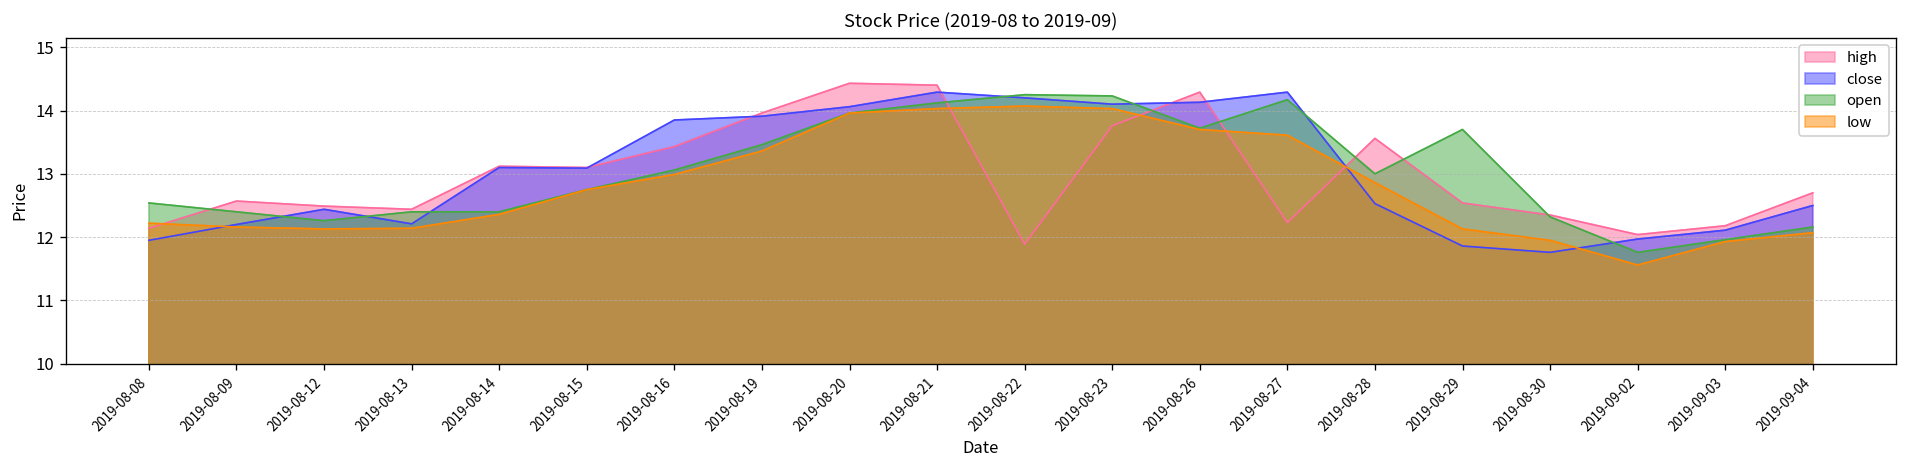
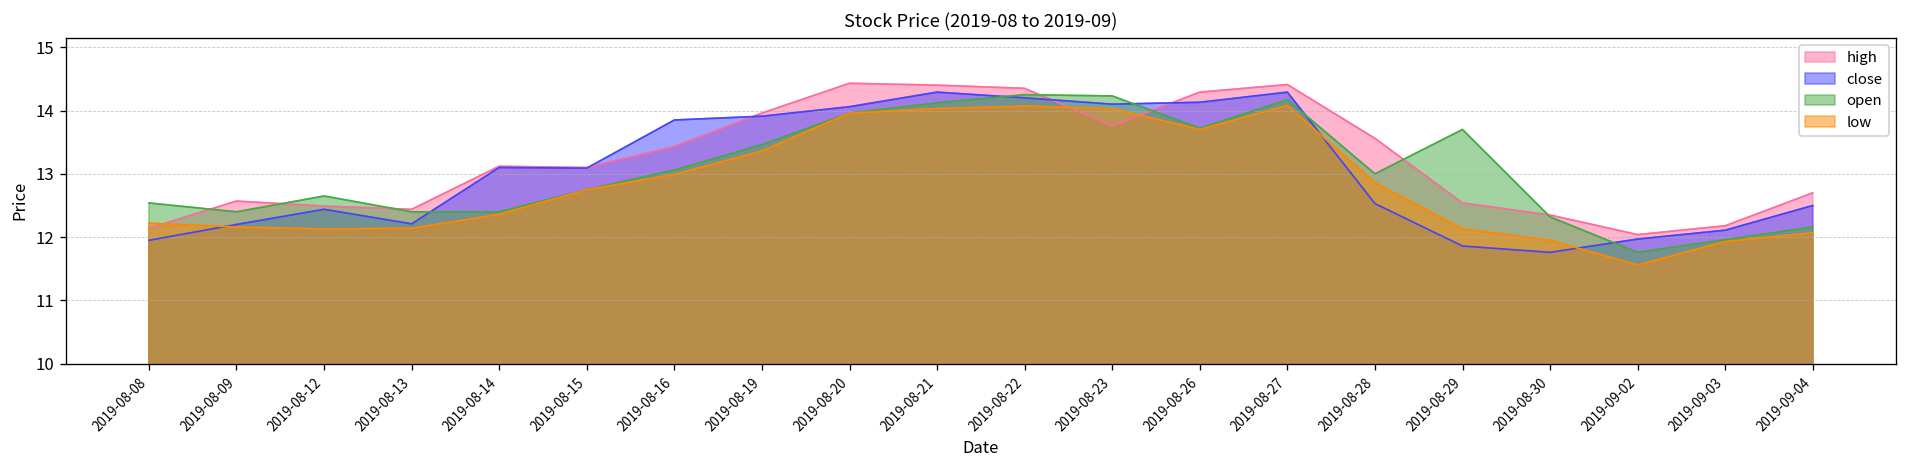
open, 2019-08-12: 12.3 -> 12.7
high, 2019-08-22: 11.9 -> 14.4
high, 2019-08-27: 12.2 -> 14.4
low, 2019-08-27: 13.6 -> 14.1
